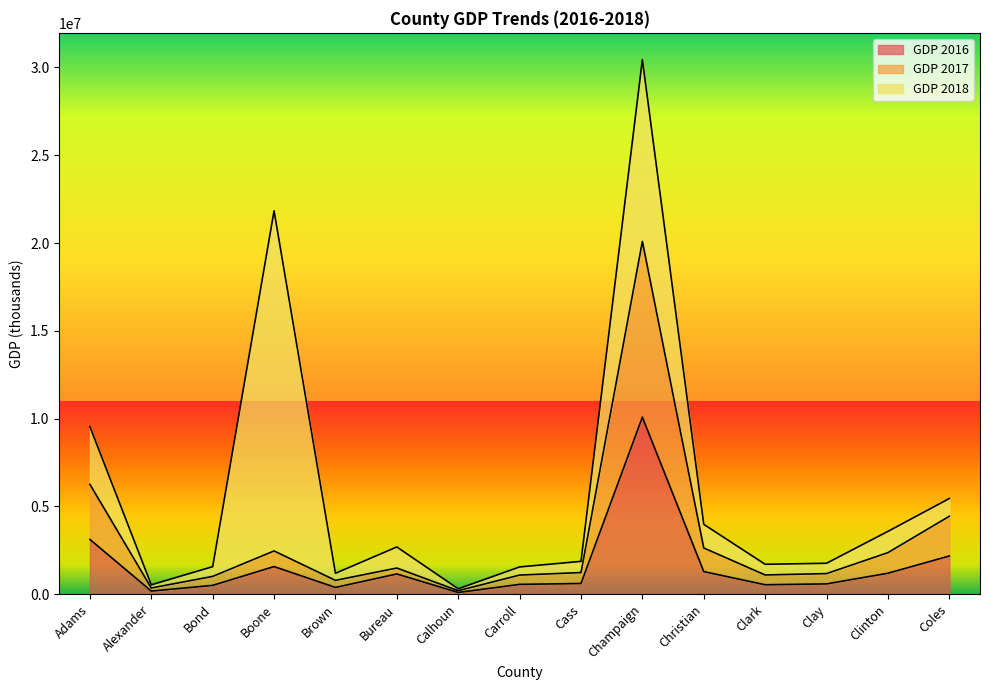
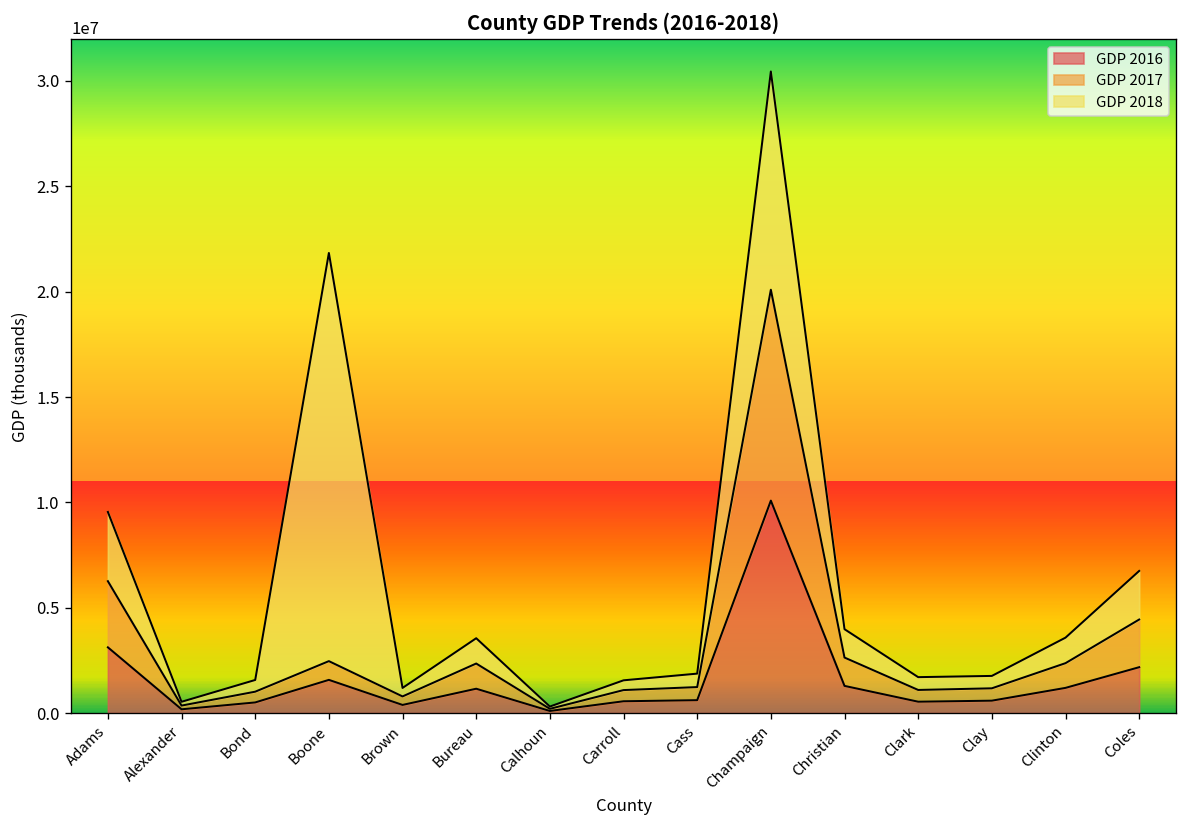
GDP 2017, Bureau: 300000 -> 1200000
GDP 2018, Coles: 1000000 -> 2300000
